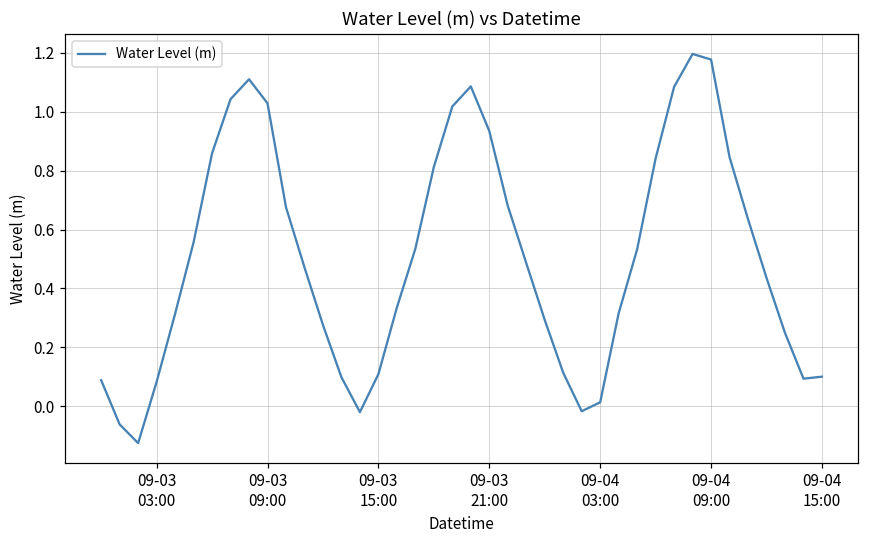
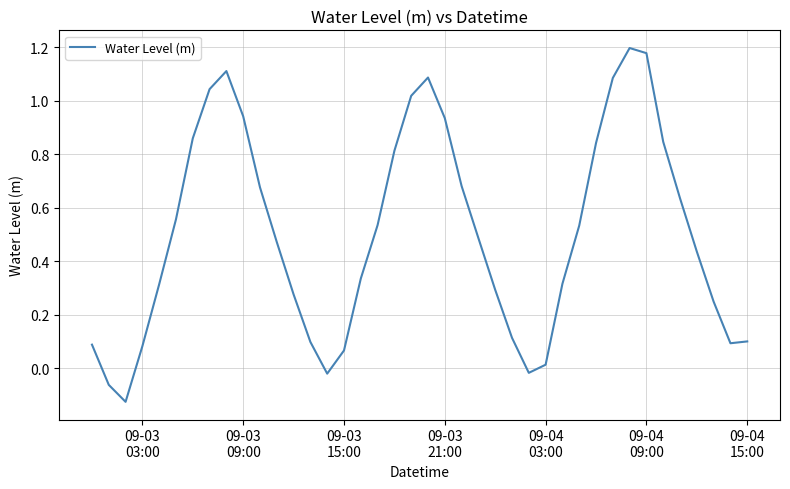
09-03 09:00: 1.03 -> 0.94
09-03 15:00: 0.11 -> 0.07
